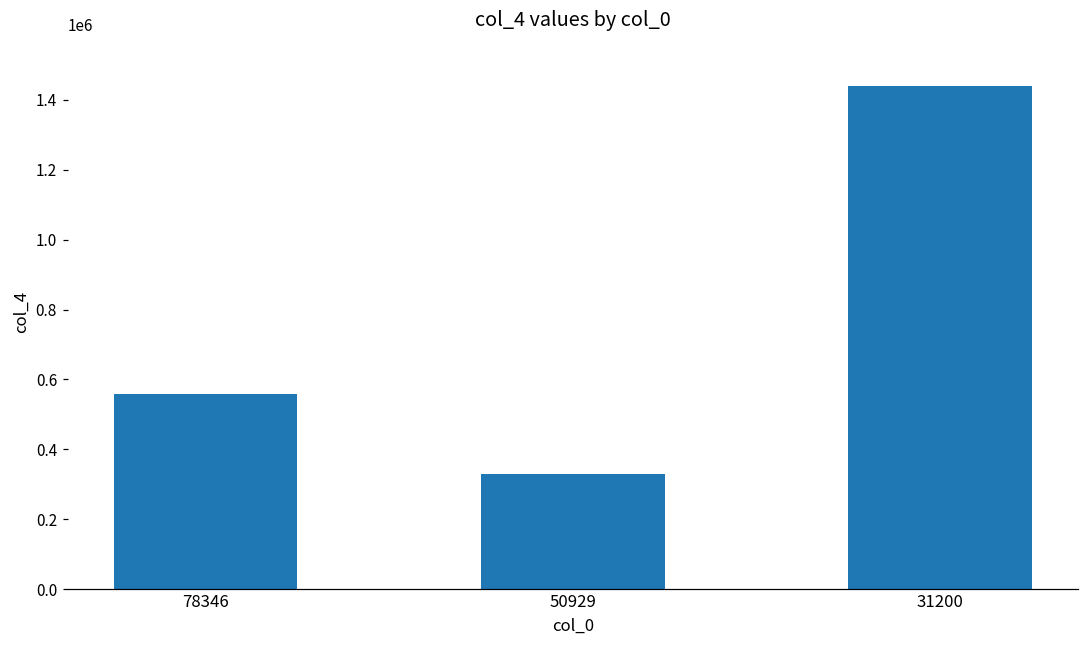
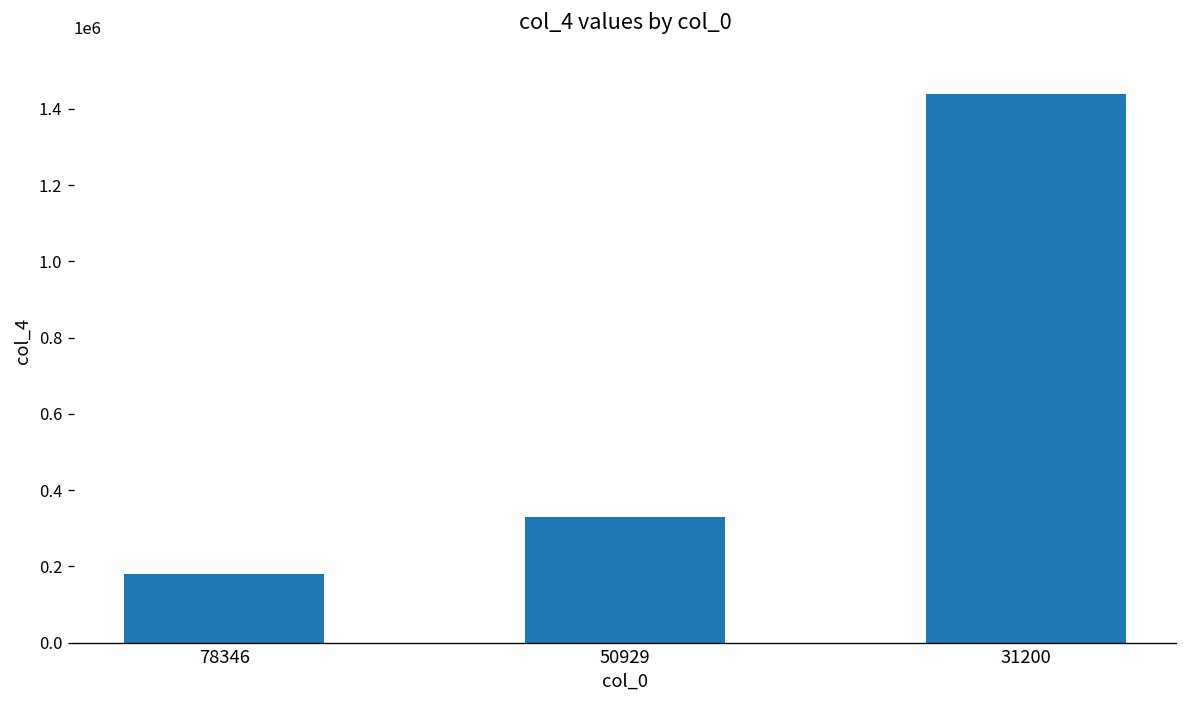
78346: 560000 -> 180000
